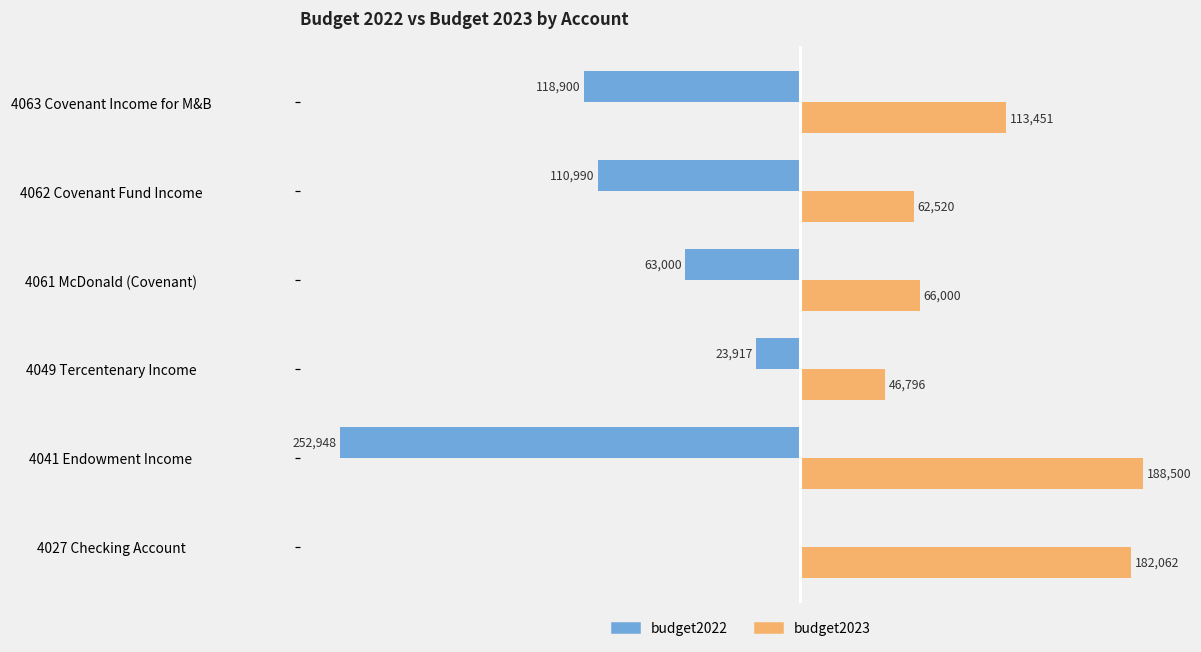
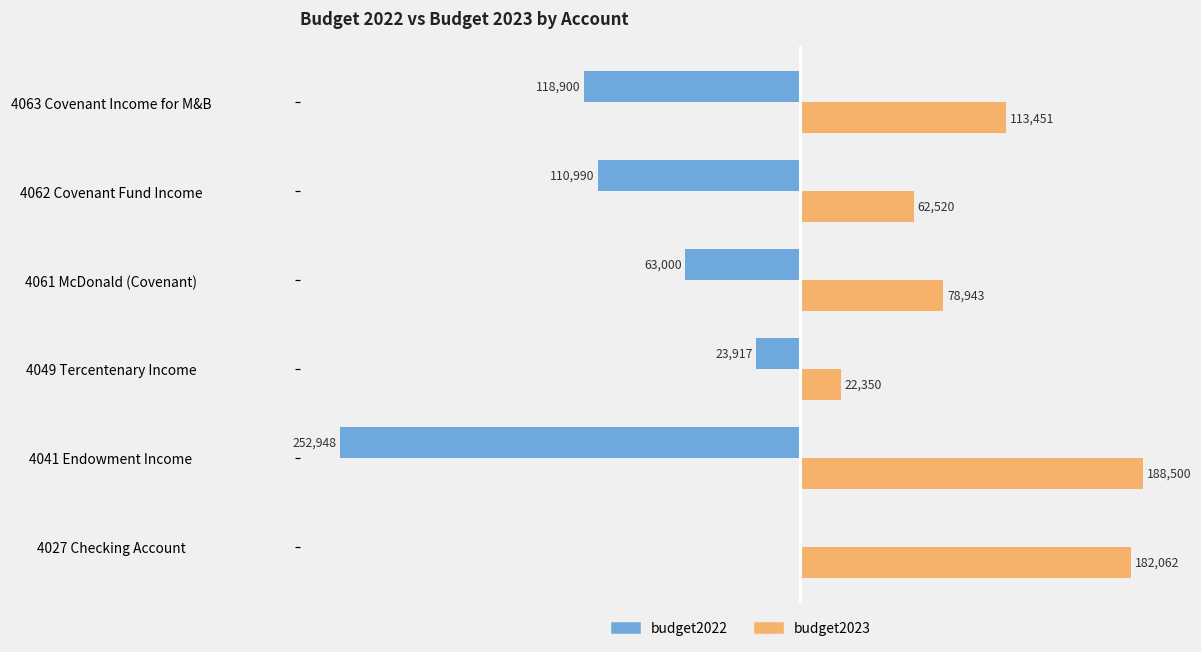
budget2023, 4061 McDonald (Covenant): 66,000 -> 78,943
budget2023, 4049 Tercentenary Income: 46,796 -> 22,350
